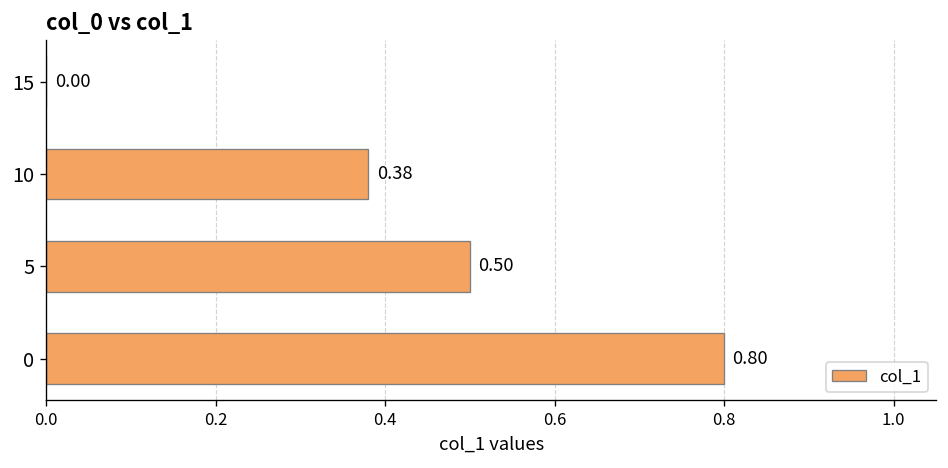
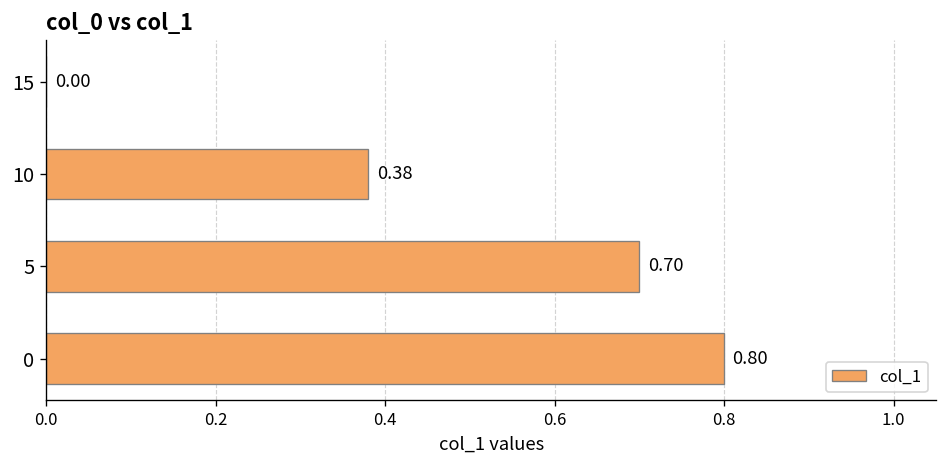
5: 0.50 -> 0.70
